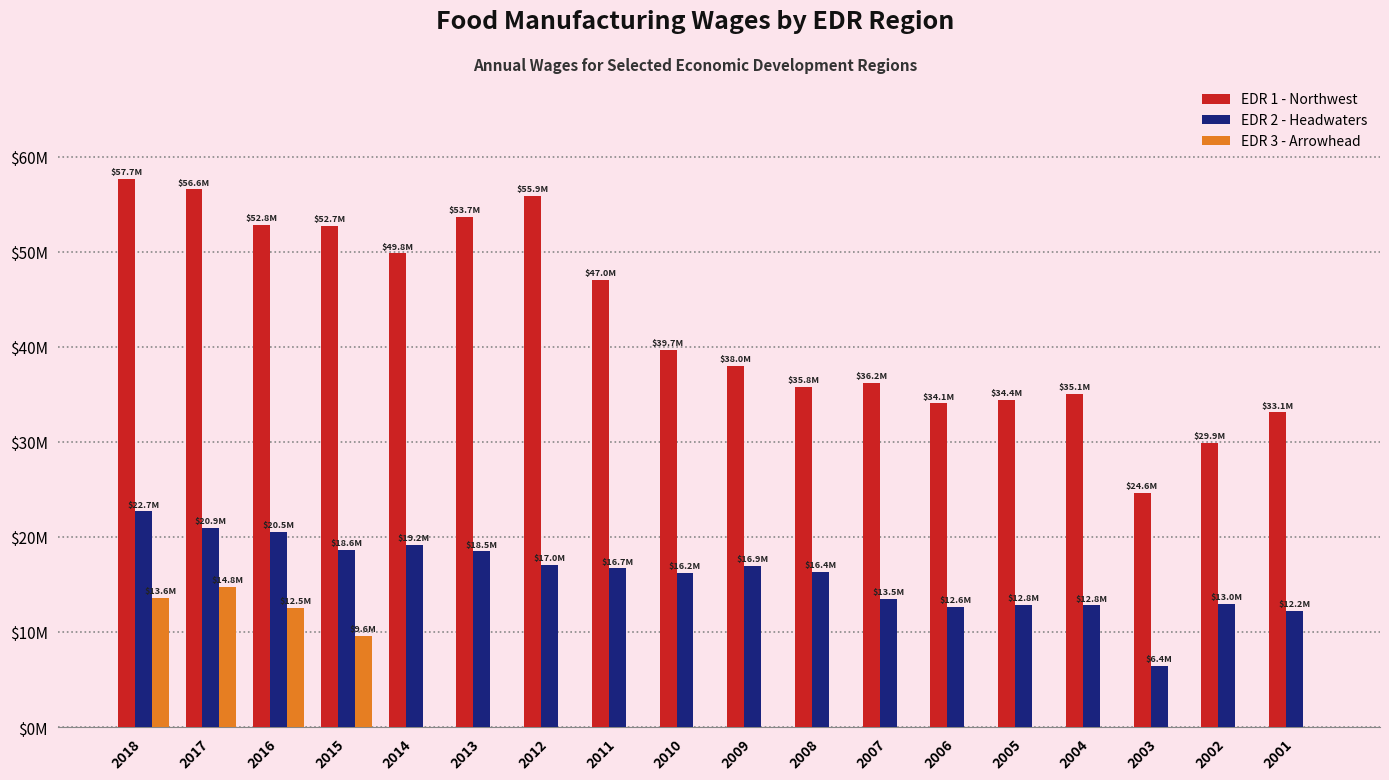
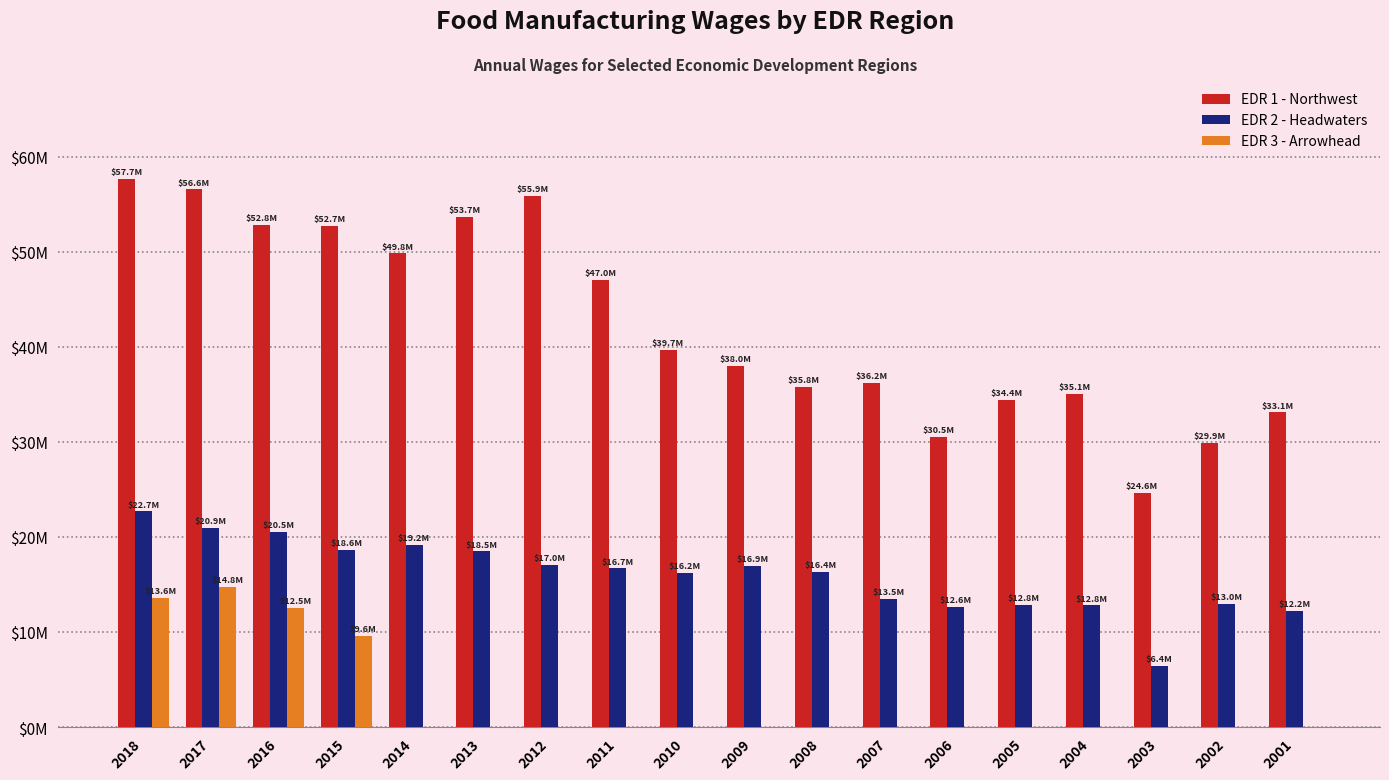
EDR 1 - Northwest, 2006: $34.1M -> $30.5M
